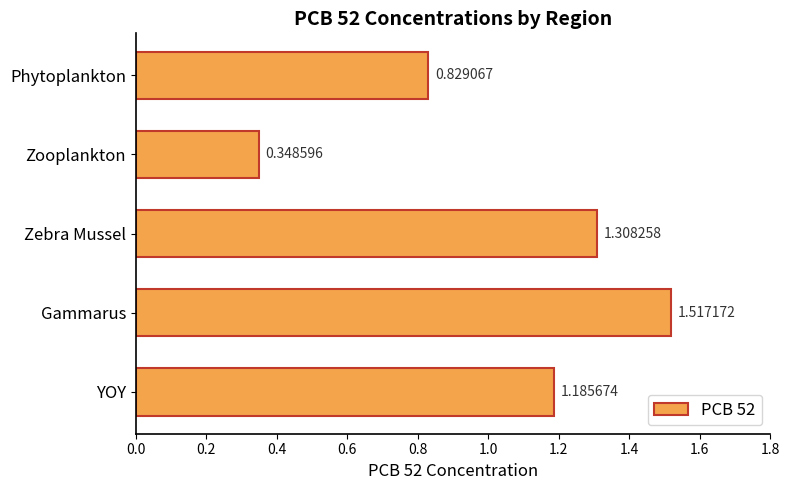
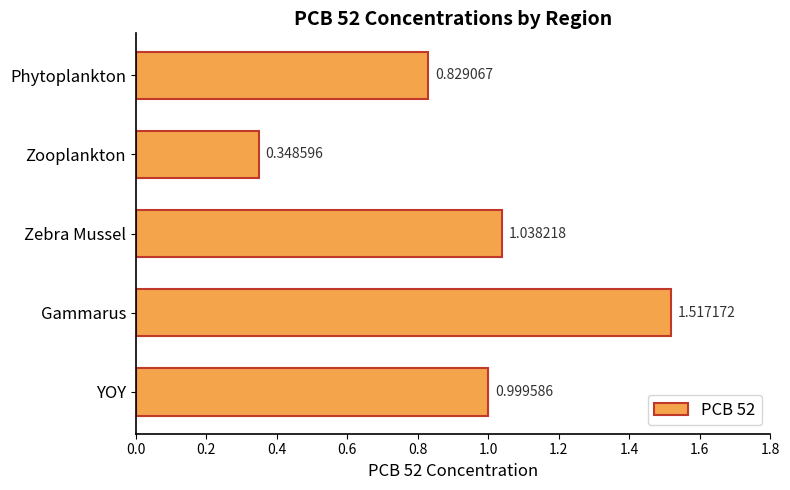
Zebra Mussel: 1.308258 -> 1.038218
YOY: 1.185674 -> 0.999586
